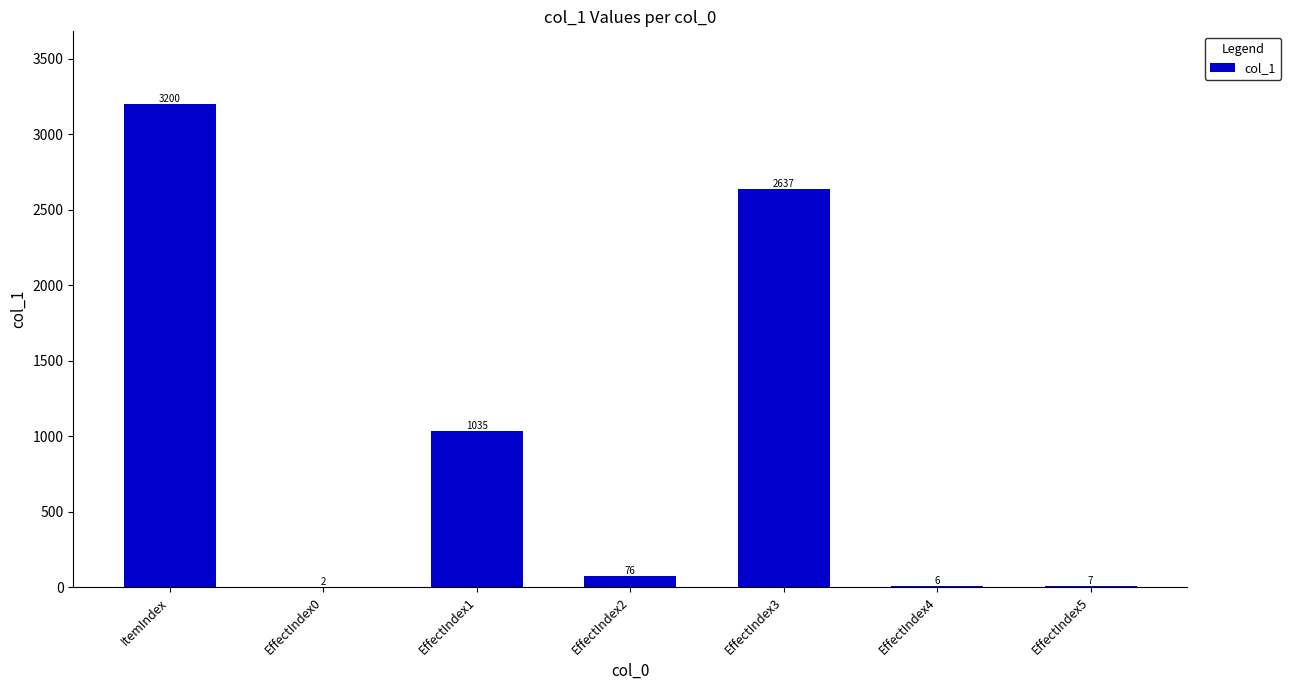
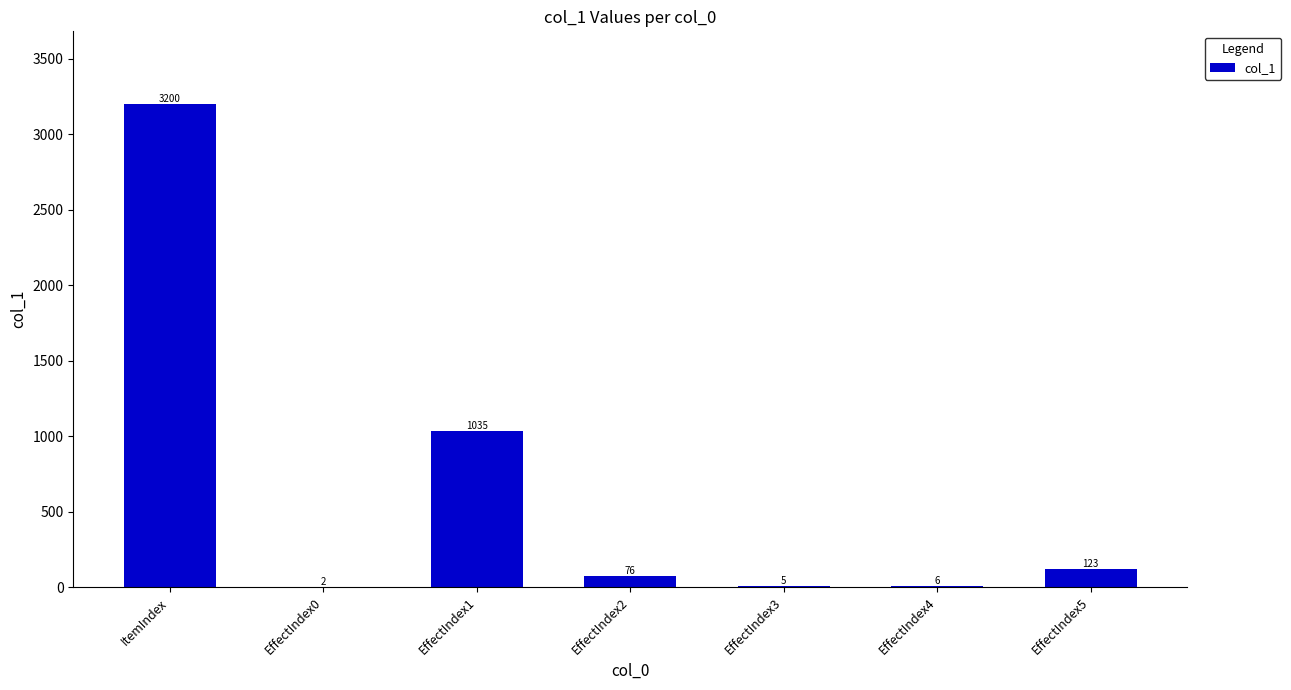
EffectIndex3: 2637 -> 5
EffectIndex5: 7 -> 123
